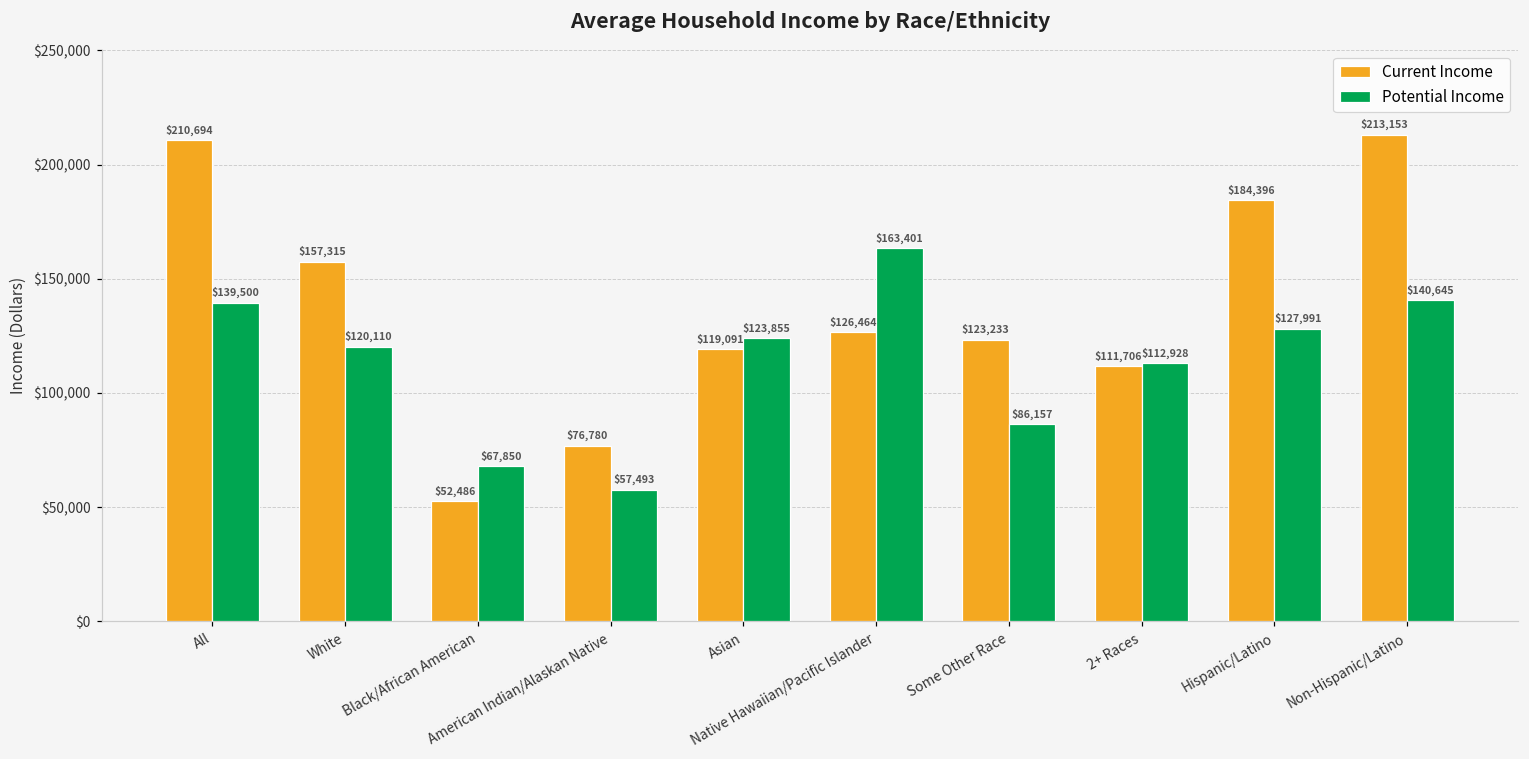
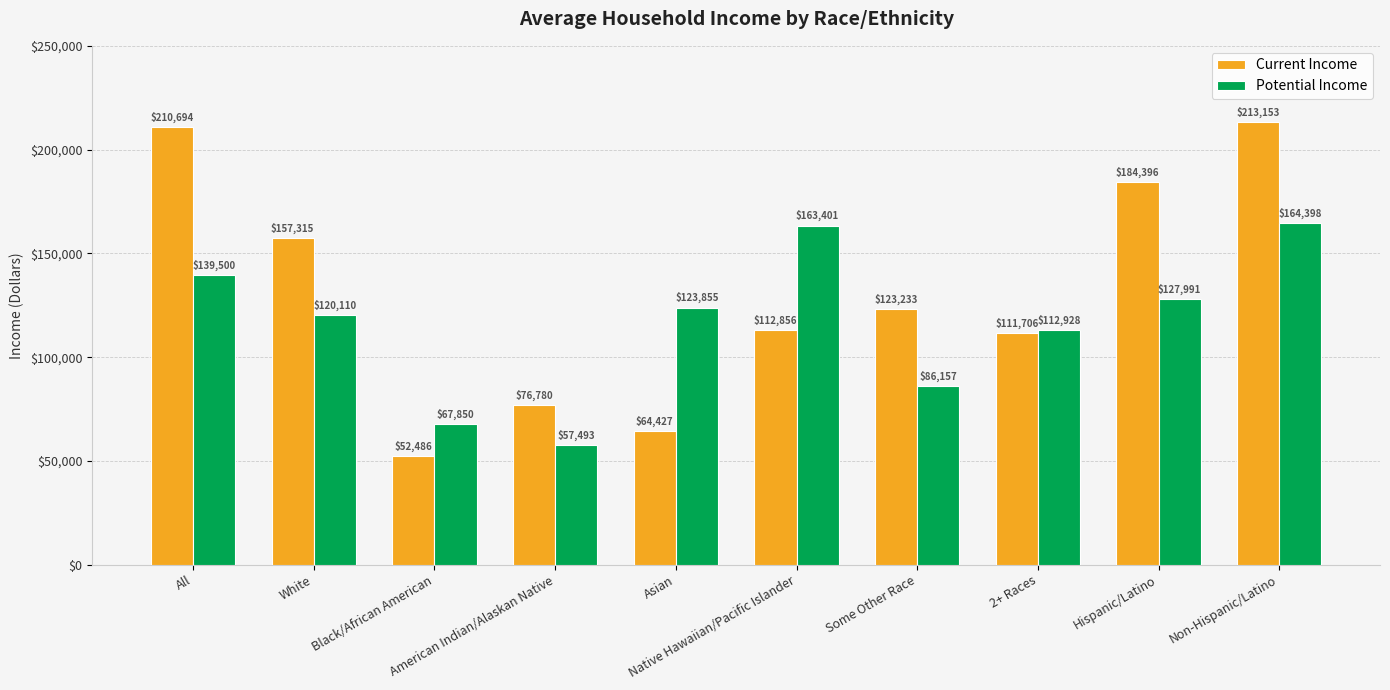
Current Income, Asian: $119,091 -> $64,427
Current Income, Native Hawaiian/Pacific Islander: $126,464 -> $112,856
Potential Income, Non-Hispanic/Latino: $140,645 -> $164,398
